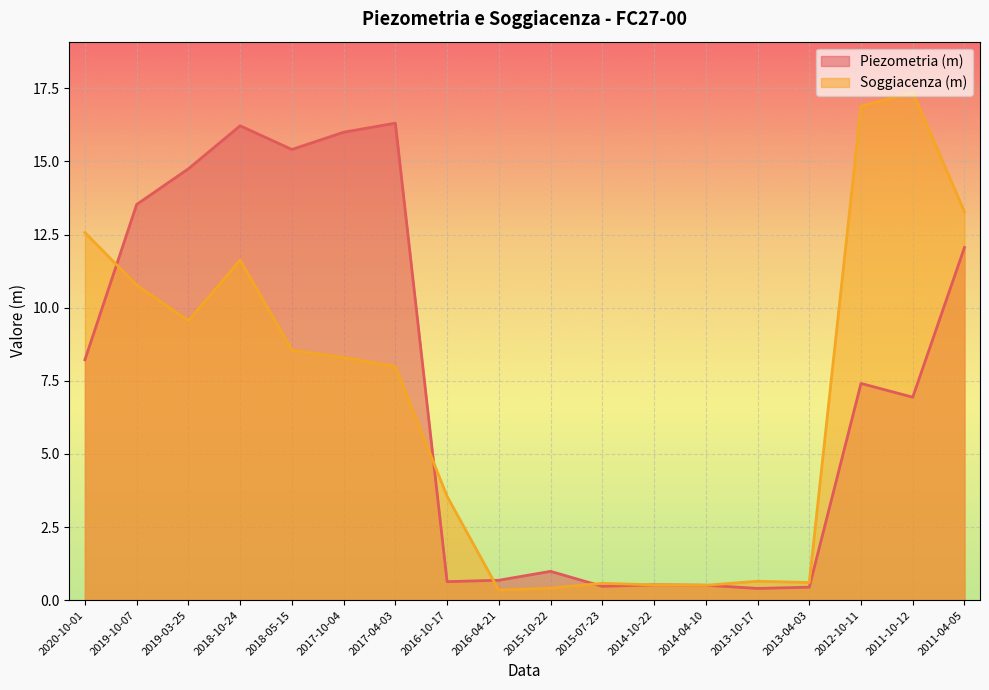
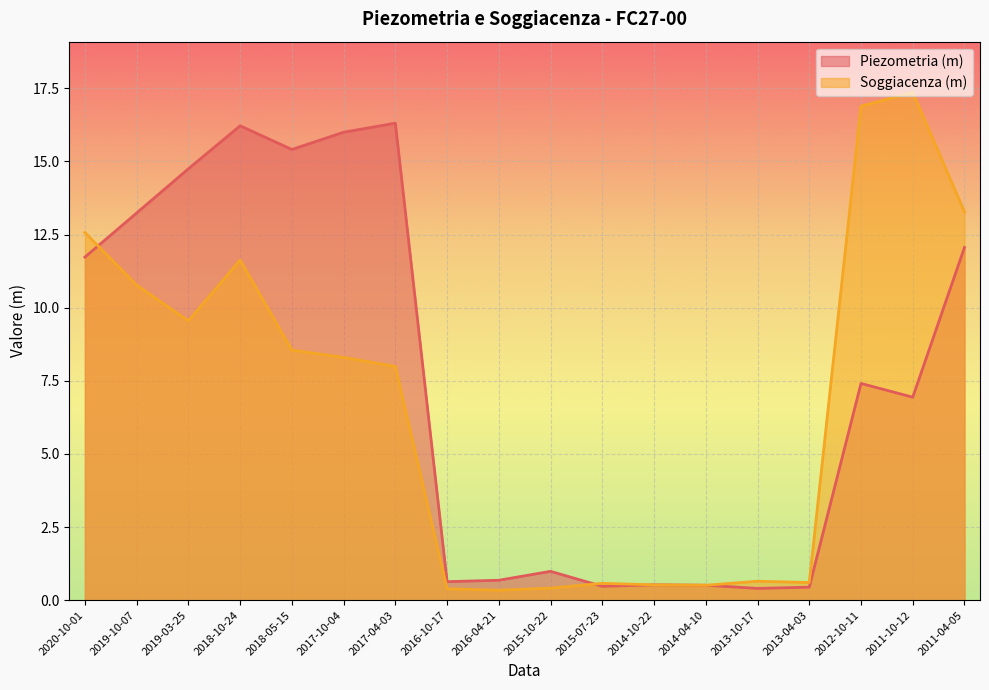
Piezometria (m), 2020-10-01: 8.2 -> 11.7
Piezometria (m), 2019-10-07: 13.5 -> 13.2
Soggiacenza (m), 2016-10-17: 3.5 -> 0.4
